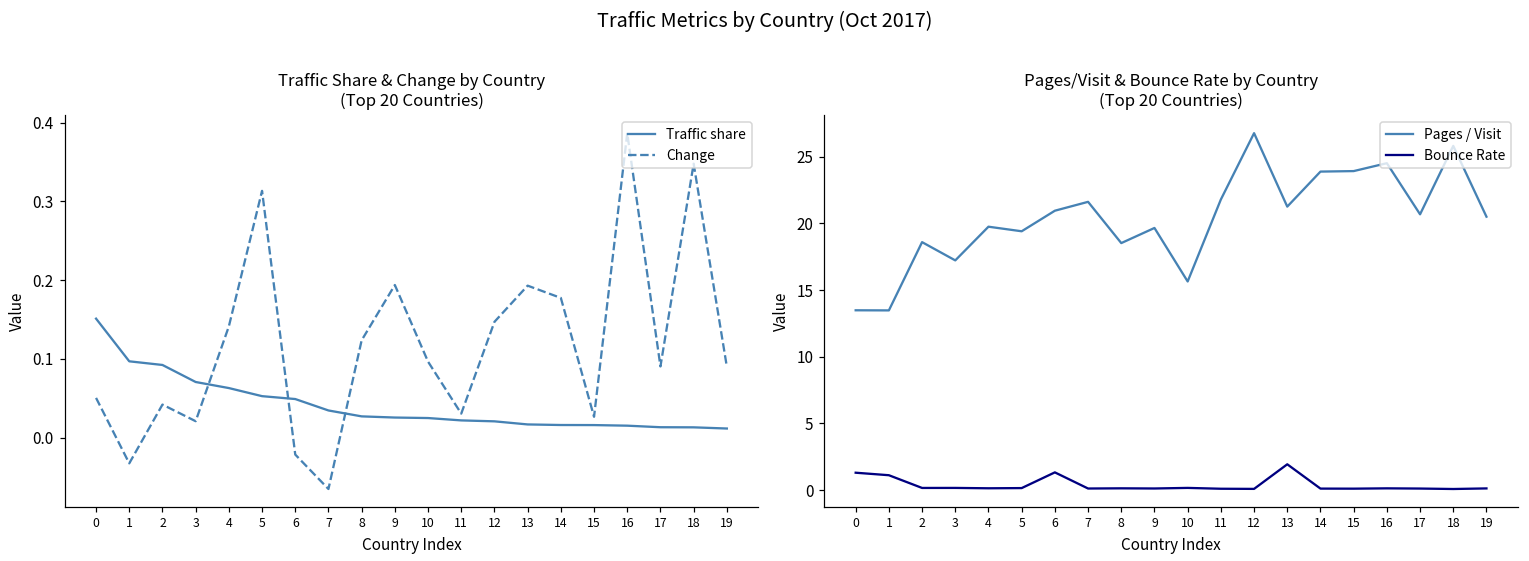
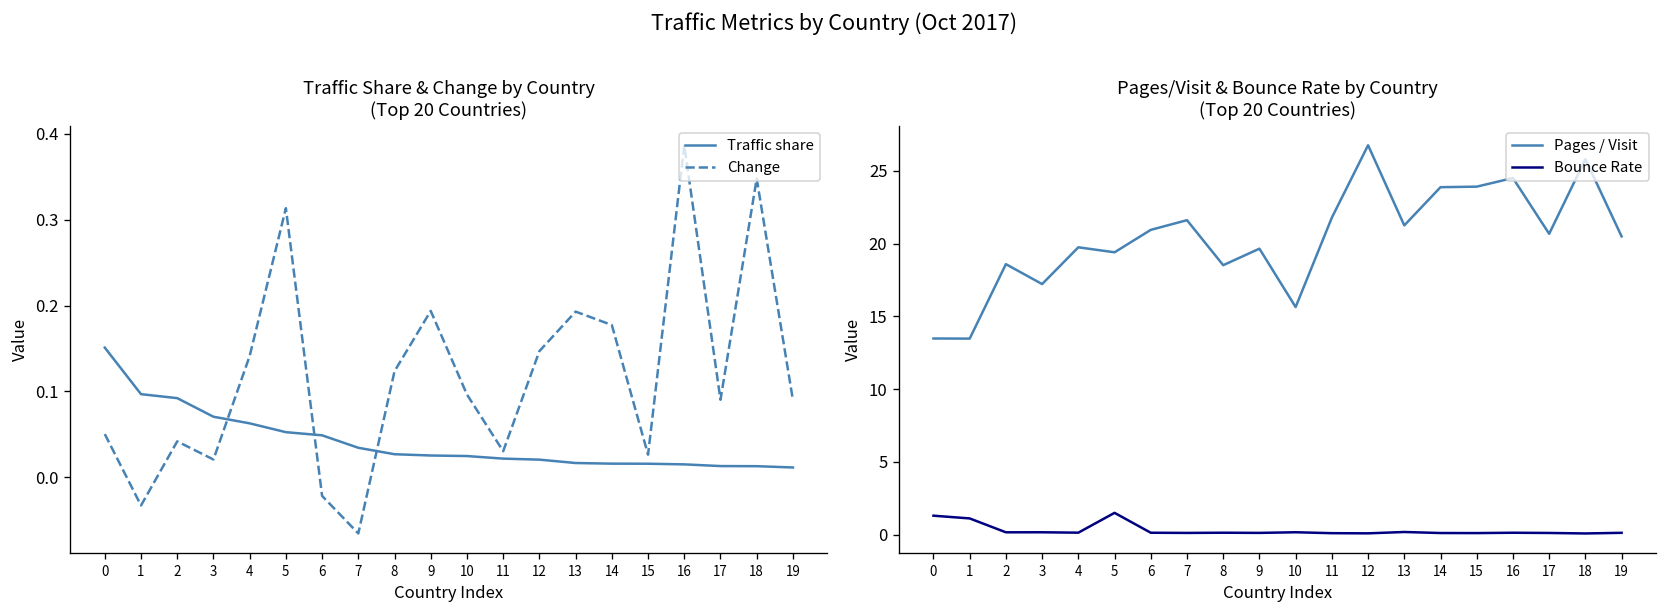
Pages/Visit & Bounce Rate by Country (Top 20 Countries), Bounce Rate, 5: 0.2 -> 1.5
Pages/Visit & Bounce Rate by Country (Top 20 Countries), Bounce Rate, 6: 1.3 -> 0.1
Pages/Visit & Bounce Rate by Country (Top 20 Countries), Bounce Rate, 13: 1.9 -> 0.2
